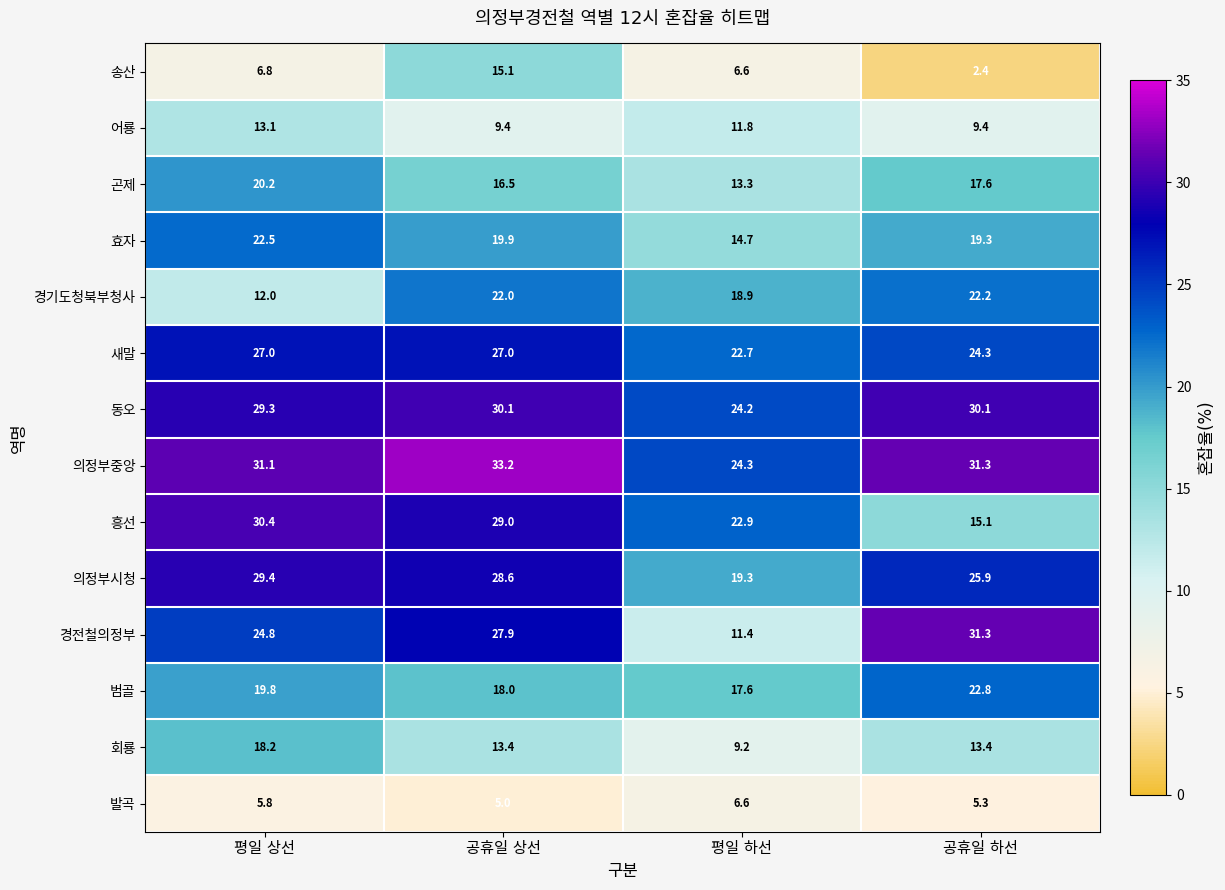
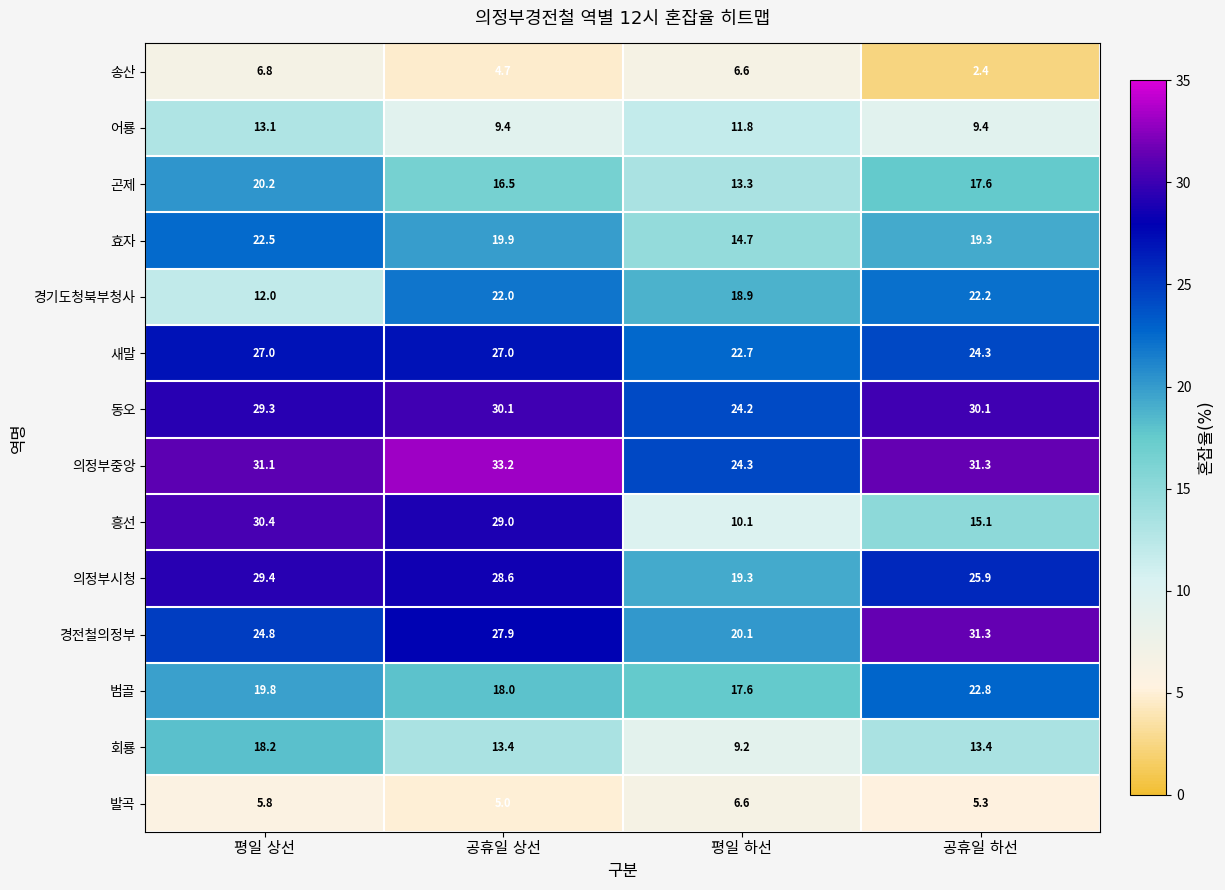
송산, 공휴일 상선: 15.1 -> 4.7
흥선, 평일 하선: 22.9 -> 10.1
경전철의정부, 평일 하선: 11.4 -> 20.1
